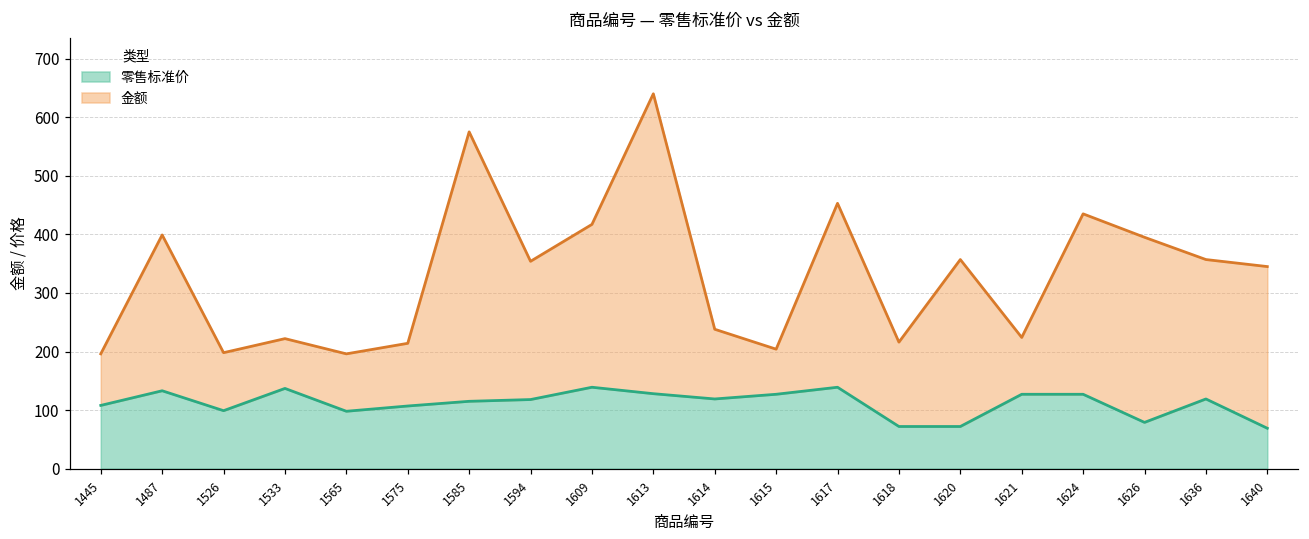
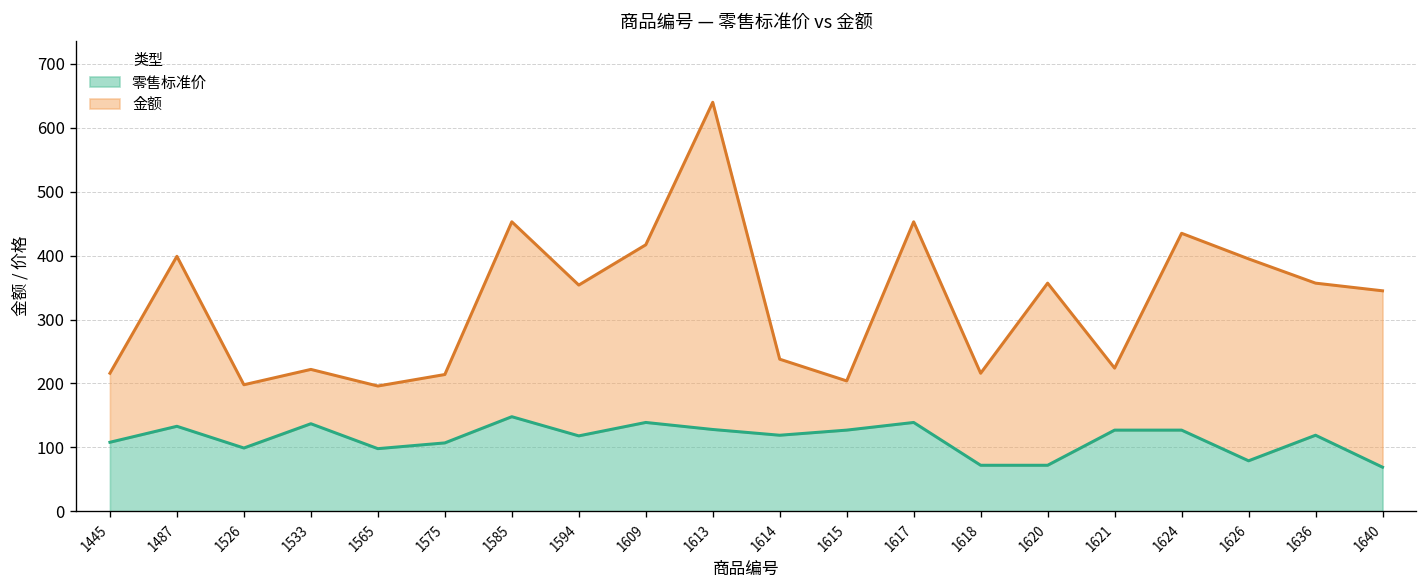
金额, 1445: 200 -> 220
零售标准价, 1585: 120 -> 150
金额, 1585: 580 -> 450
